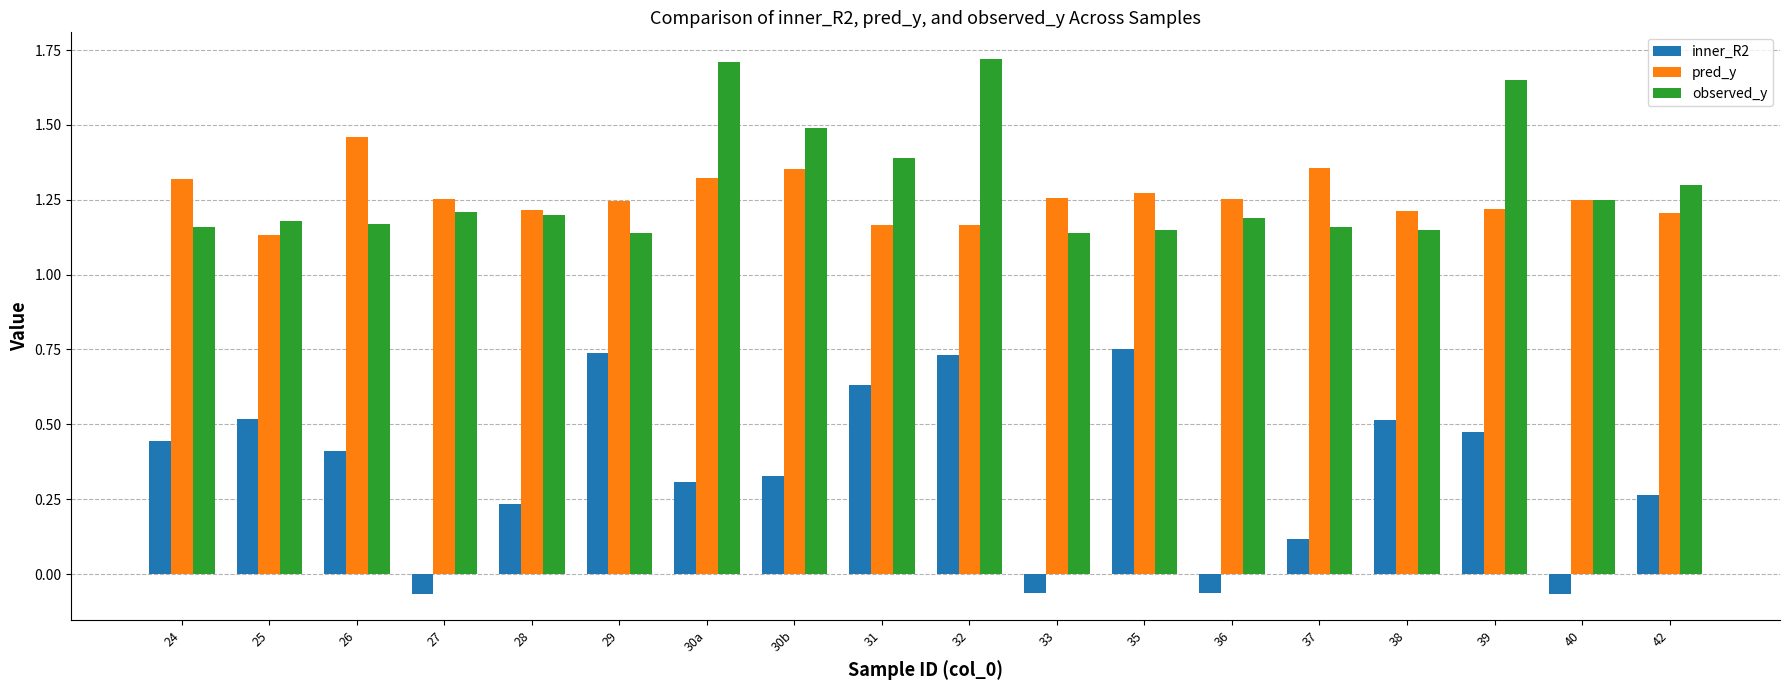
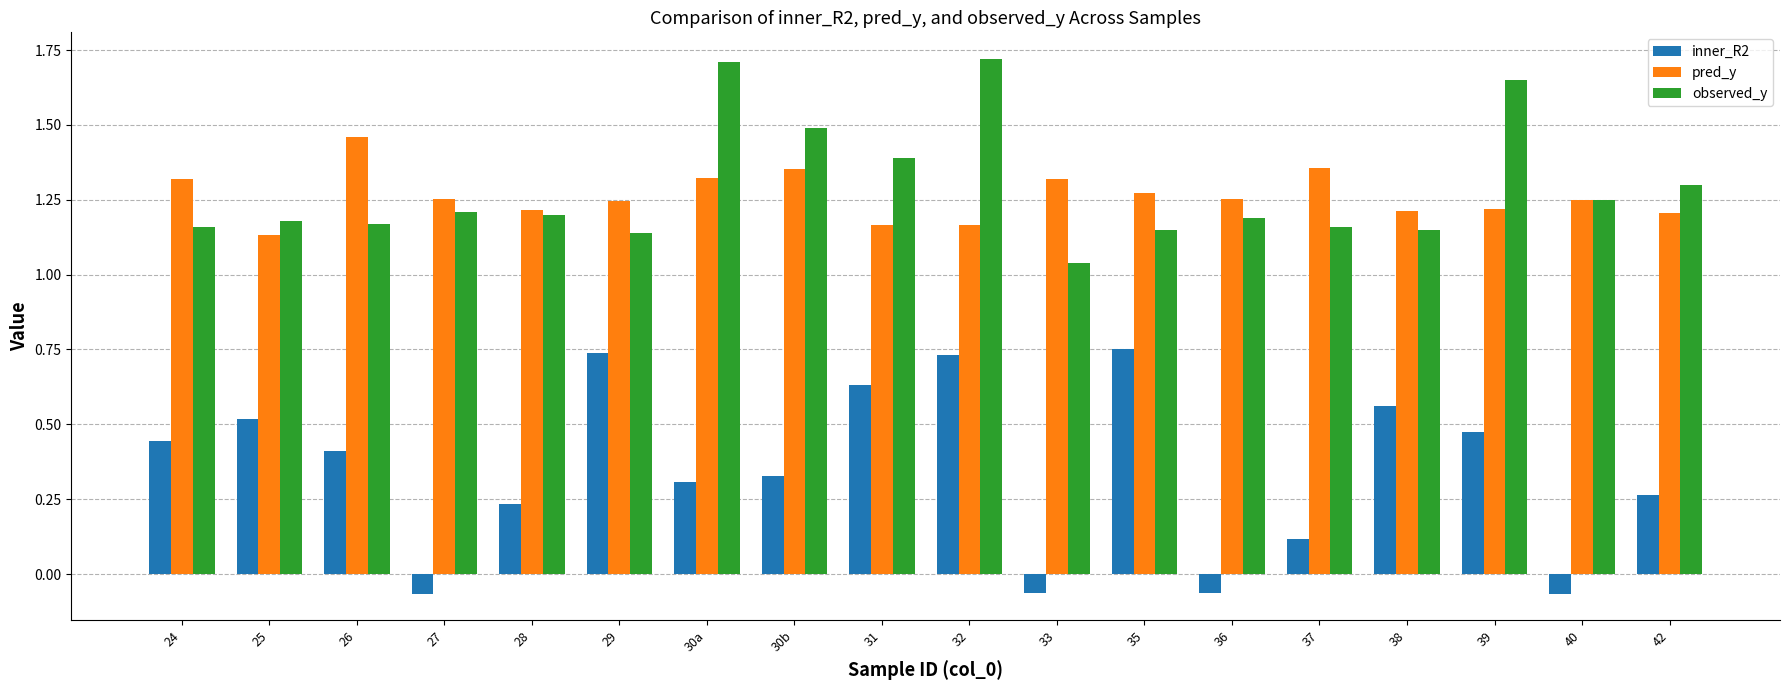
pred_y, 33: 1.26 -> 1.32
observed_y, 33: 1.14 -> 1.04
inner_R2, 38: 0.52 -> 0.56
